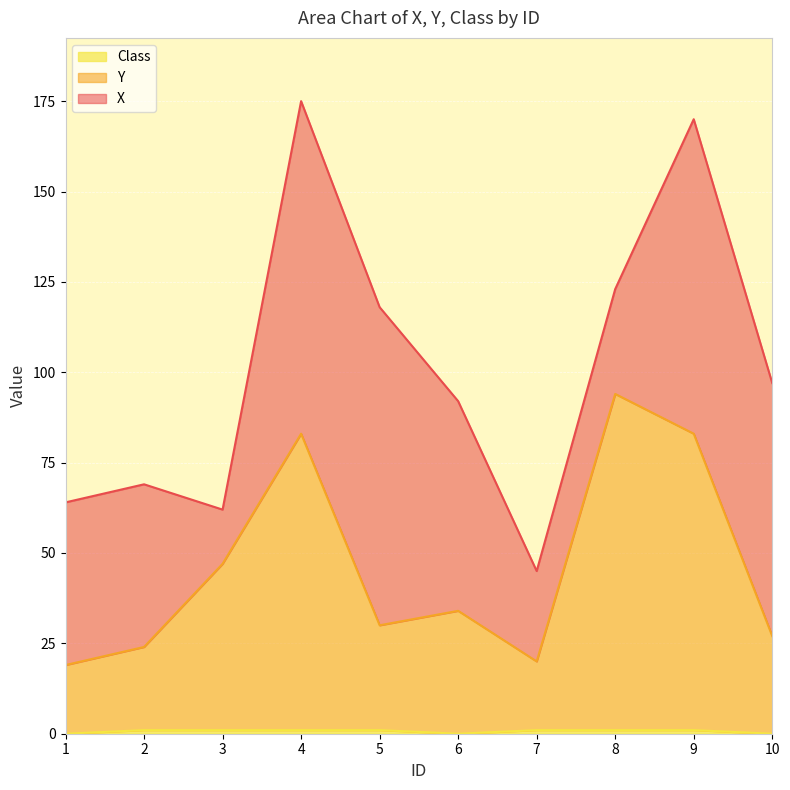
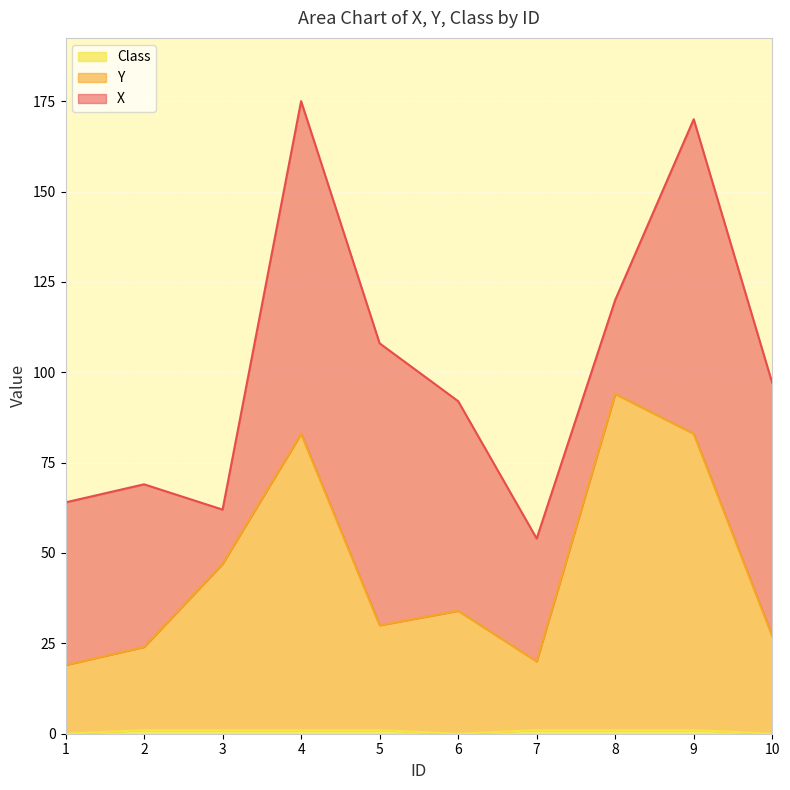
X, 5: 88 -> 78
X, 7: 25 -> 34
X, 8: 29 -> 26
